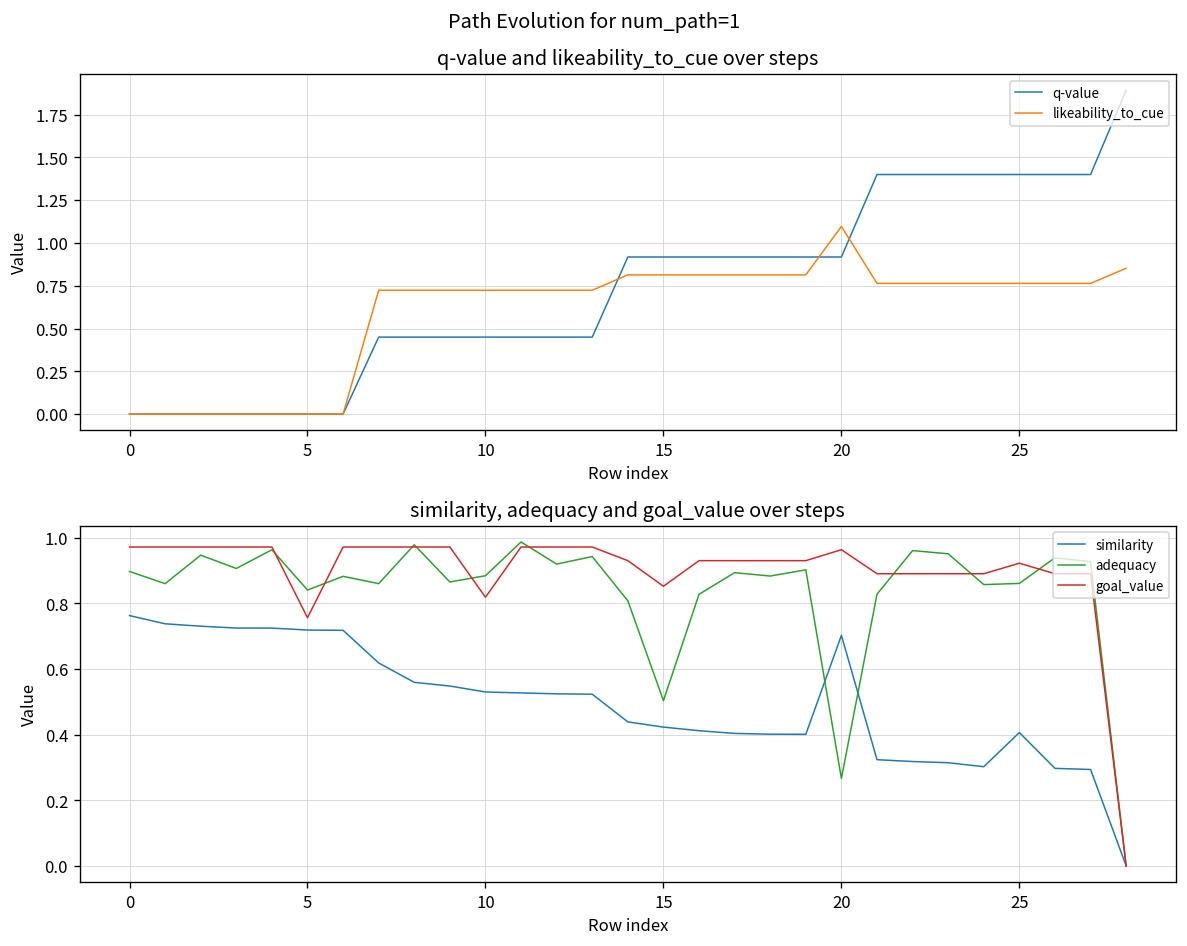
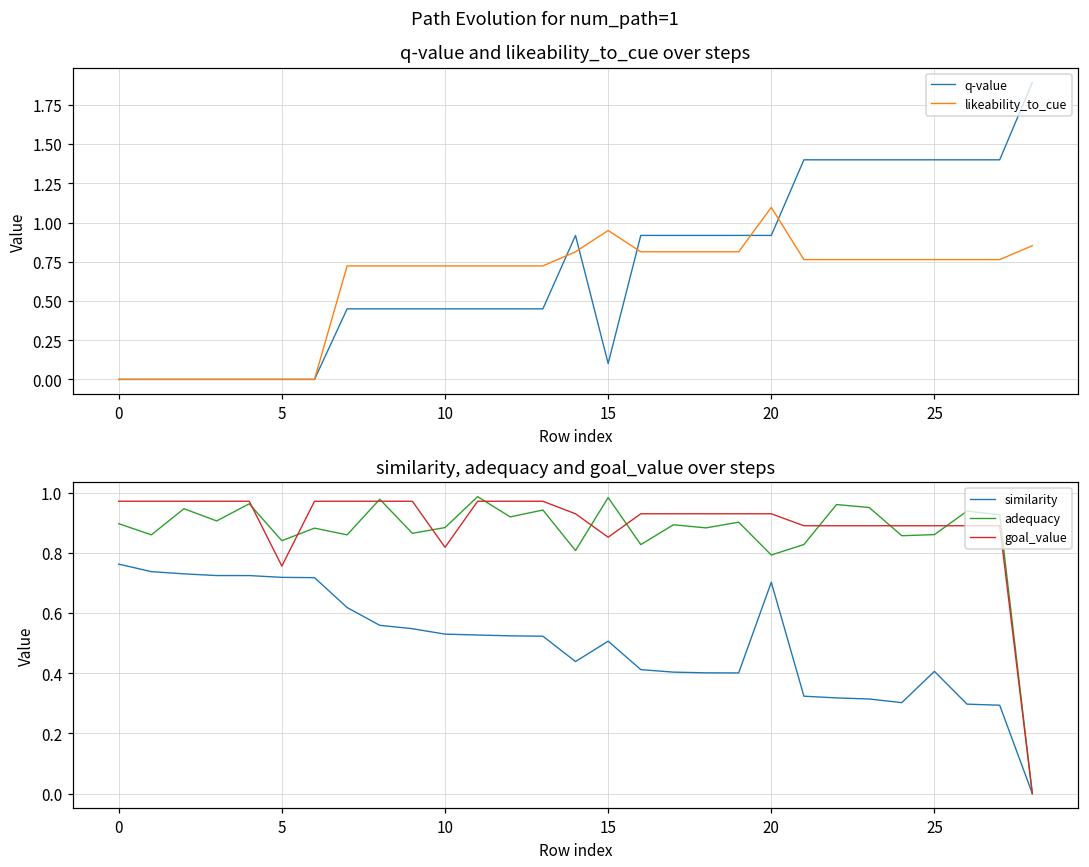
q-value and likeability_to_cue over steps, q-value, 15: 0.92 -> 0.10
q-value and likeability_to_cue over steps, likeability_to_cue, 15: 0.81 -> 0.95
similarity, adequacy and goal_value over steps, similarity, 15: 0.42 -> 0.51
similarity, adequacy and goal_value over steps, adequacy, 15: 0.50 -> 0.98
similarity, adequacy and goal_value over steps, adequacy, 20: 0.27 -> 0.79
similarity, adequacy and goal_value over steps, goal_value, 20: 0.96 -> 0.93
similarity, adequacy and goal_value over steps, goal_value, 25: 0.92 -> 0.89
